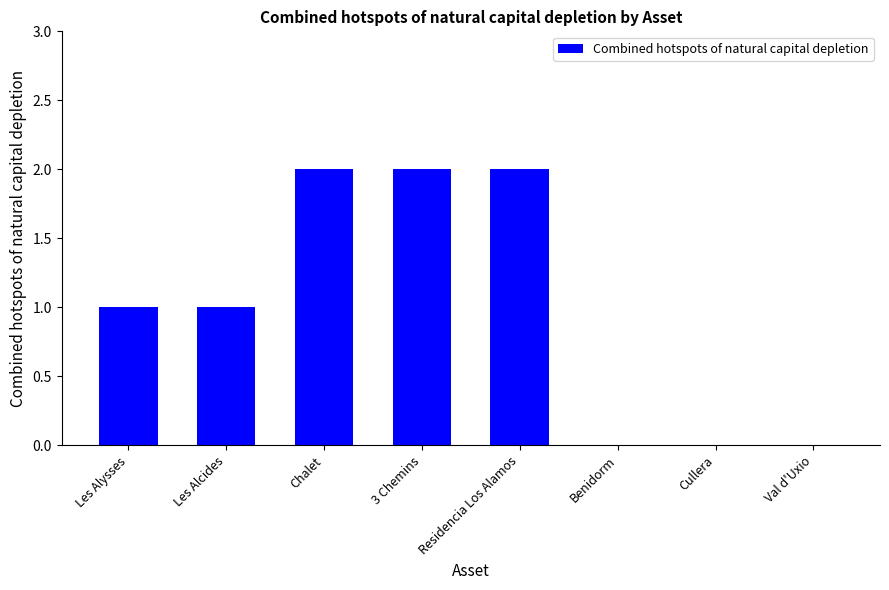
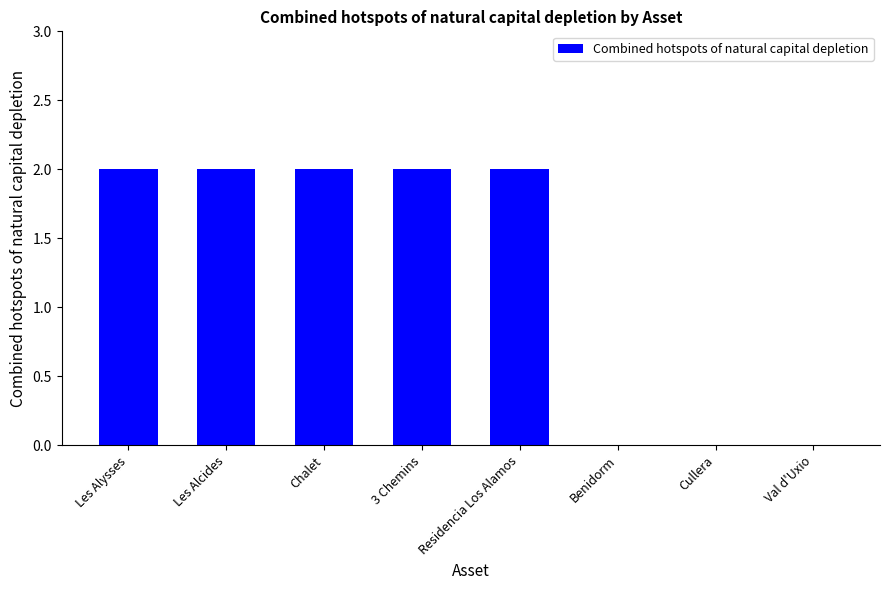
Les Alysses: 1 -> 2
Les Alcides: 1 -> 2
